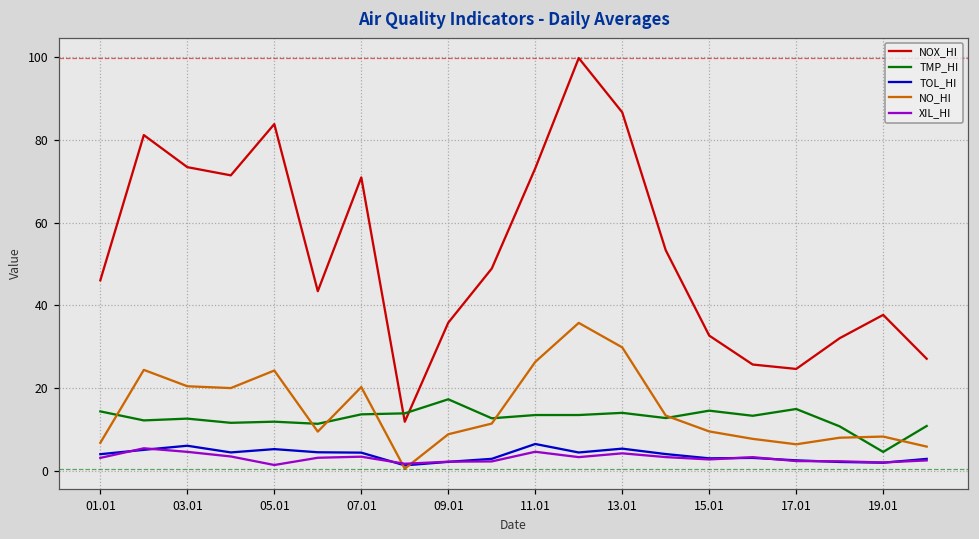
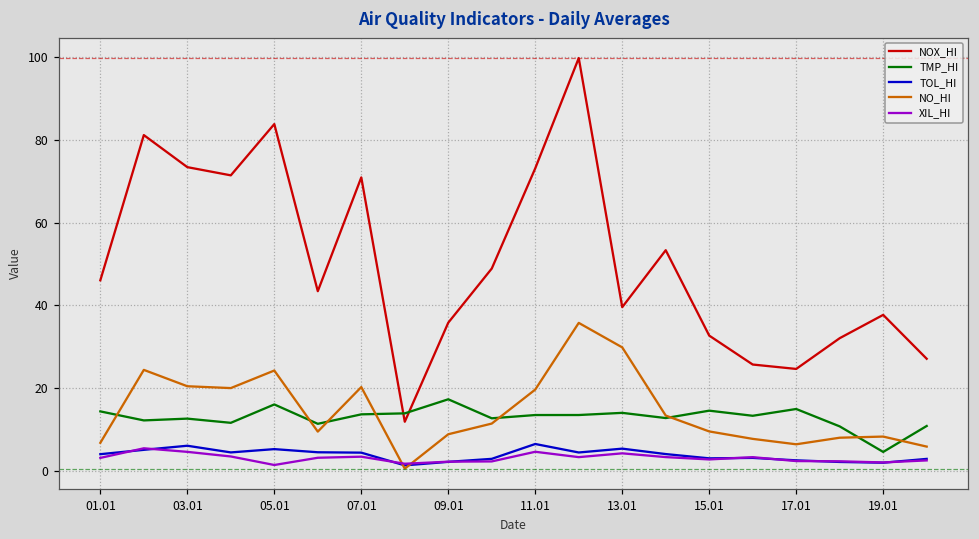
TMP_HI, 05.01: 12 -> 16
NO_HI, 11.01: 26 -> 20
NOX_HI, 13.01: 87 -> 40
